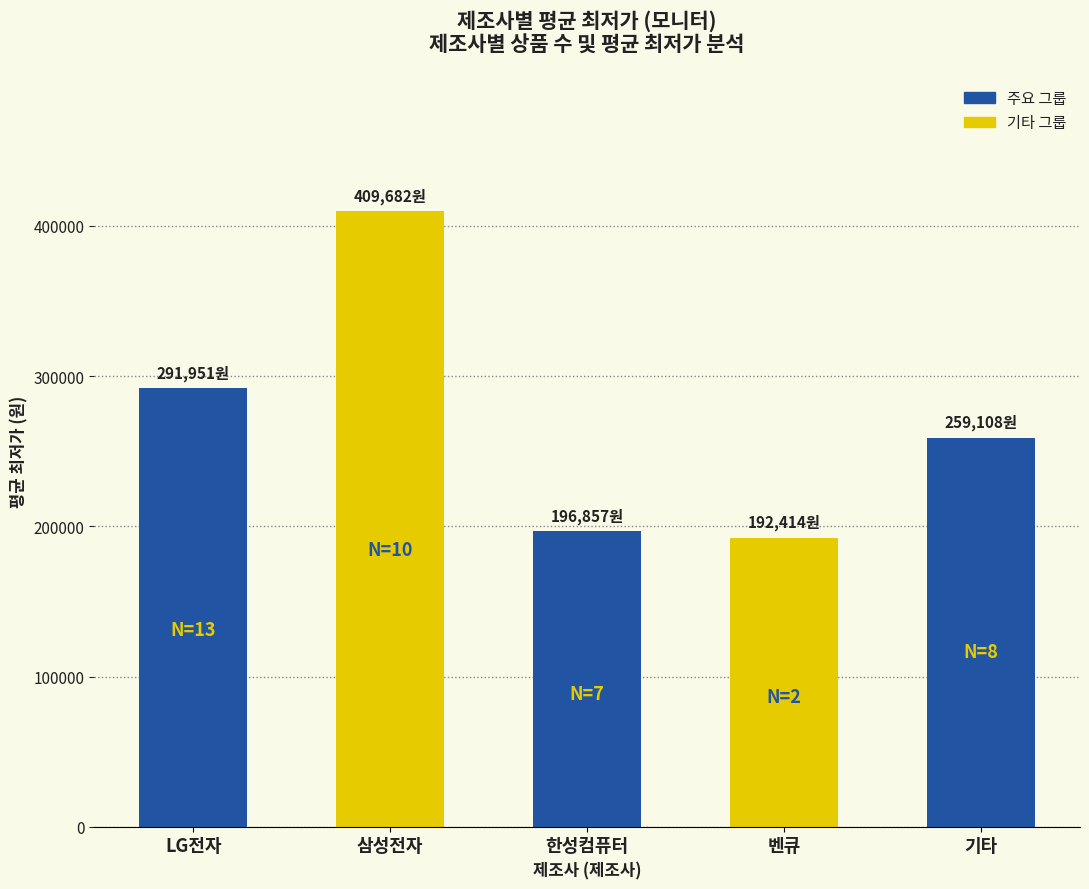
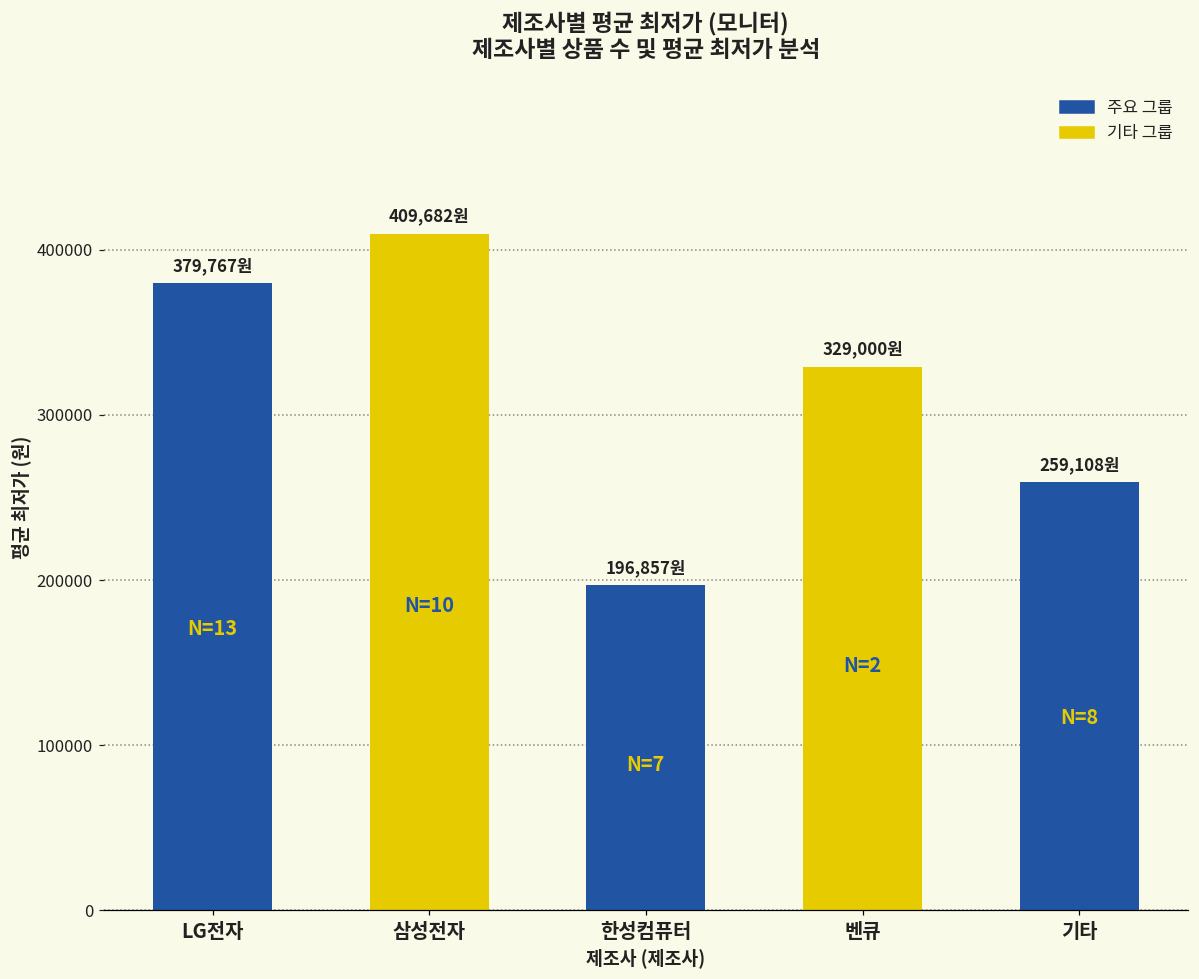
LG전자: 291,951원 -> 379,767원
벤큐: 192,414원 -> 329,000원
